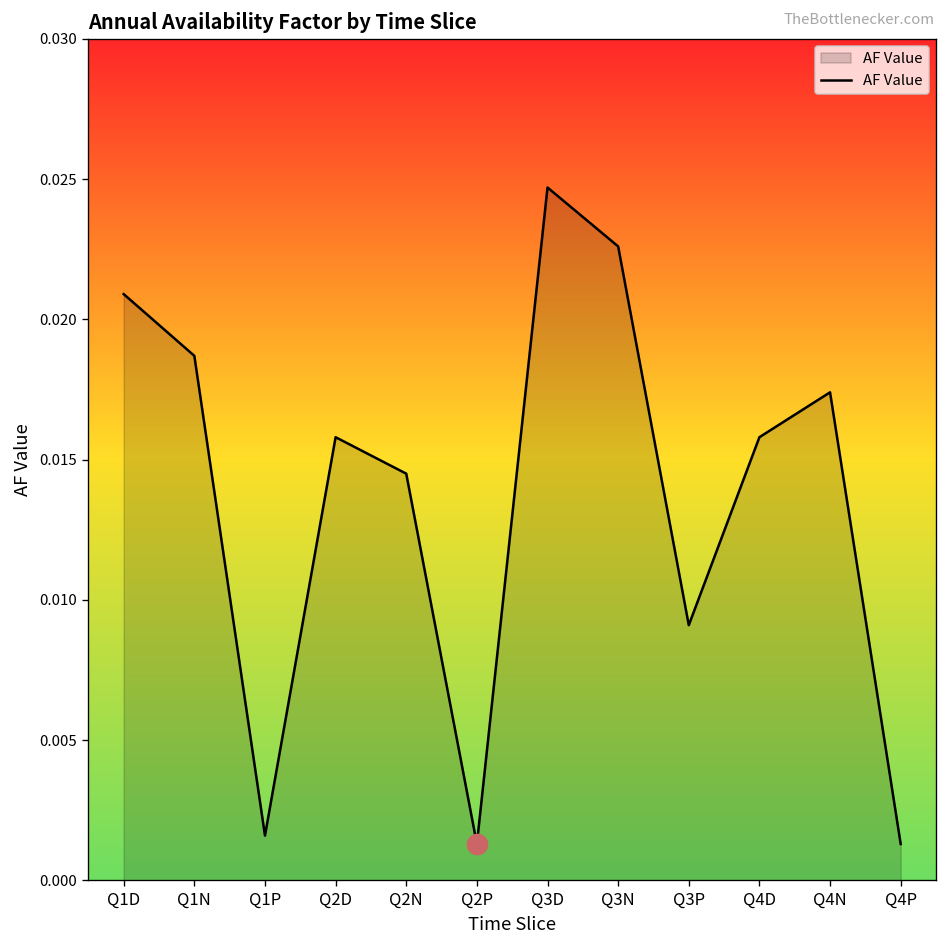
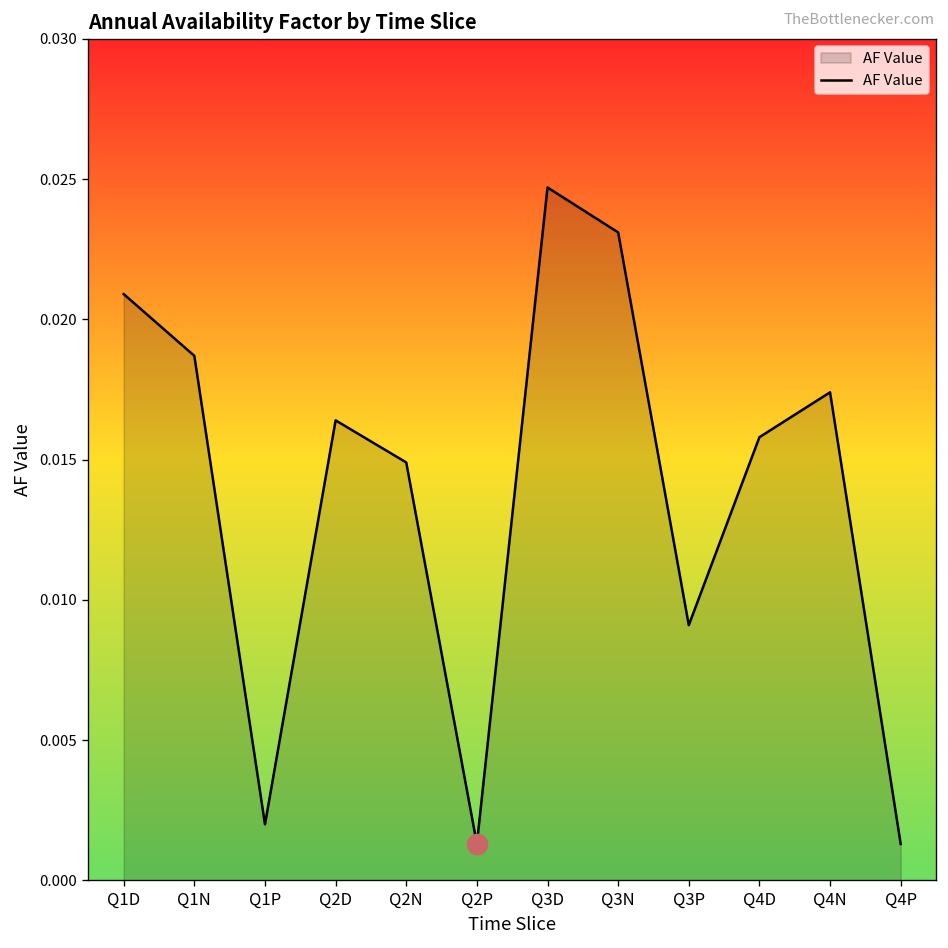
AF Value, Q1P: 0.0016 -> 0.0020
AF Value, Q2D: 0.0158 -> 0.0164
AF Value, Q2N: 0.0145 -> 0.0149
AF Value, Q3N: 0.0226 -> 0.0231
